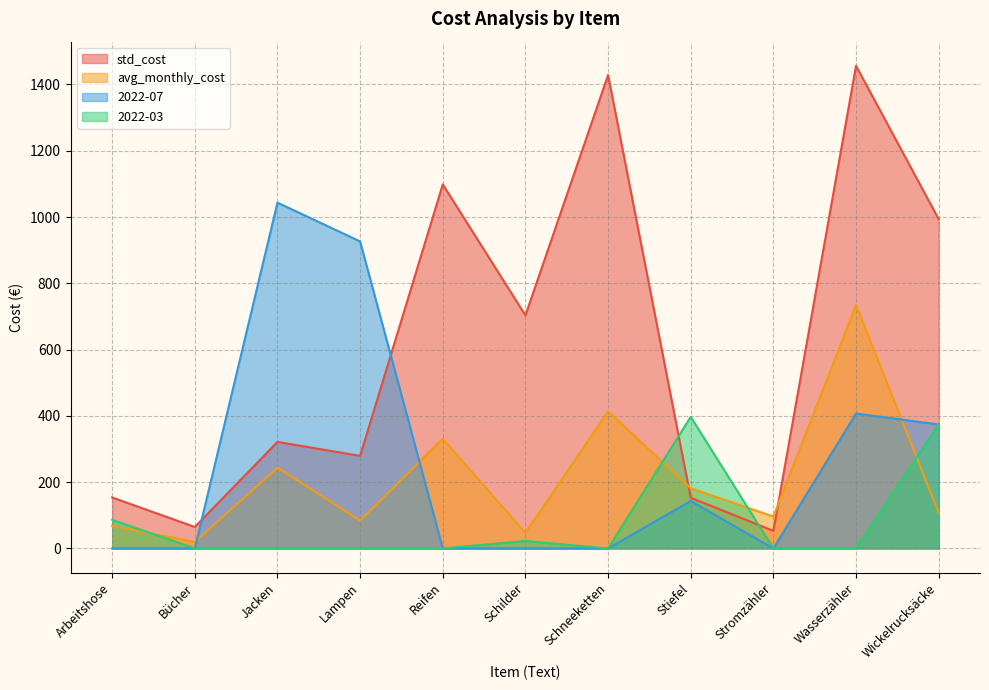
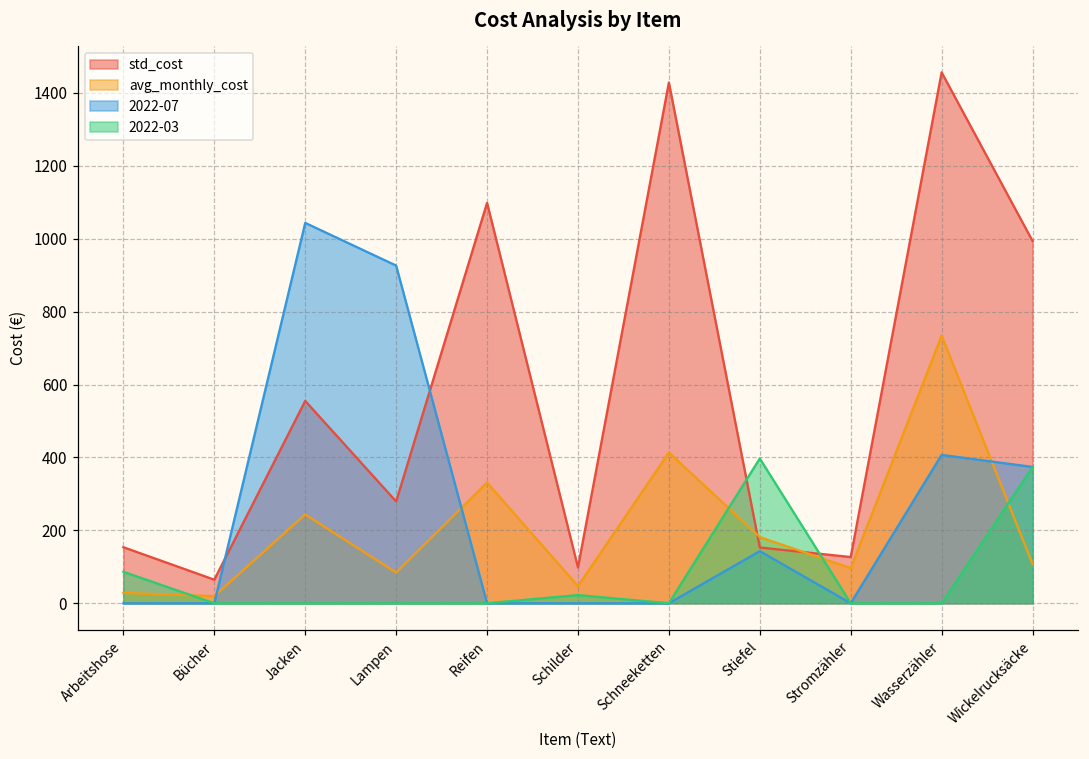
avg_monthly_cost, Arbeitshose: 70 -> 30
std_cost, Jacken: 320 -> 560
std_cost, Schilder: 700 -> 100
std_cost, Stromzähler: 50 -> 130
